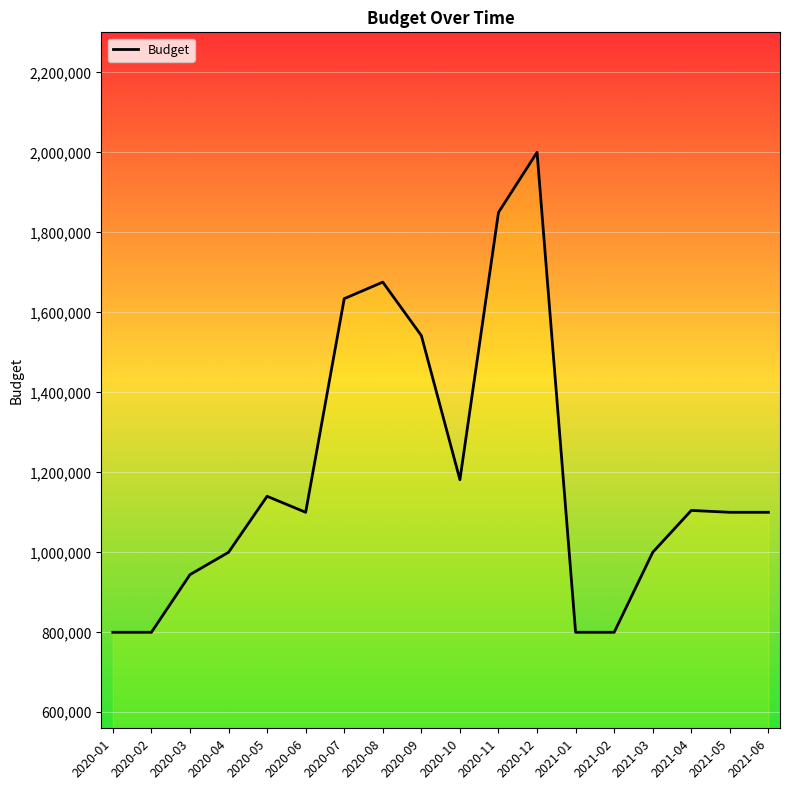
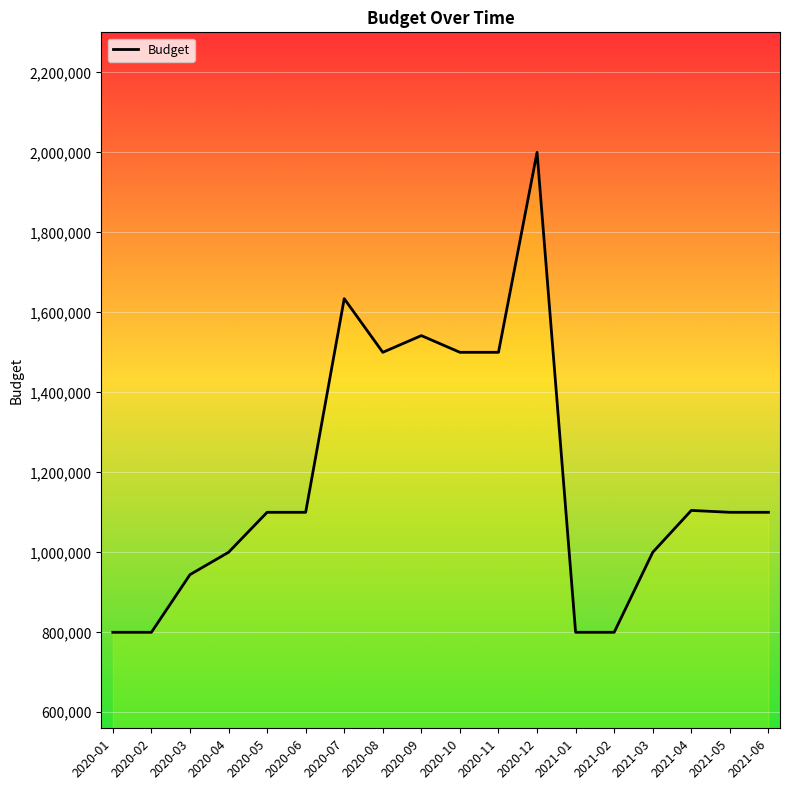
2020-05: 1,140,000 -> 1,100,000
2020-08: 1,680,000 -> 1,500,000
2020-10: 1,180,000 -> 1,500,000
2020-11: 1,850,000 -> 1,500,000
